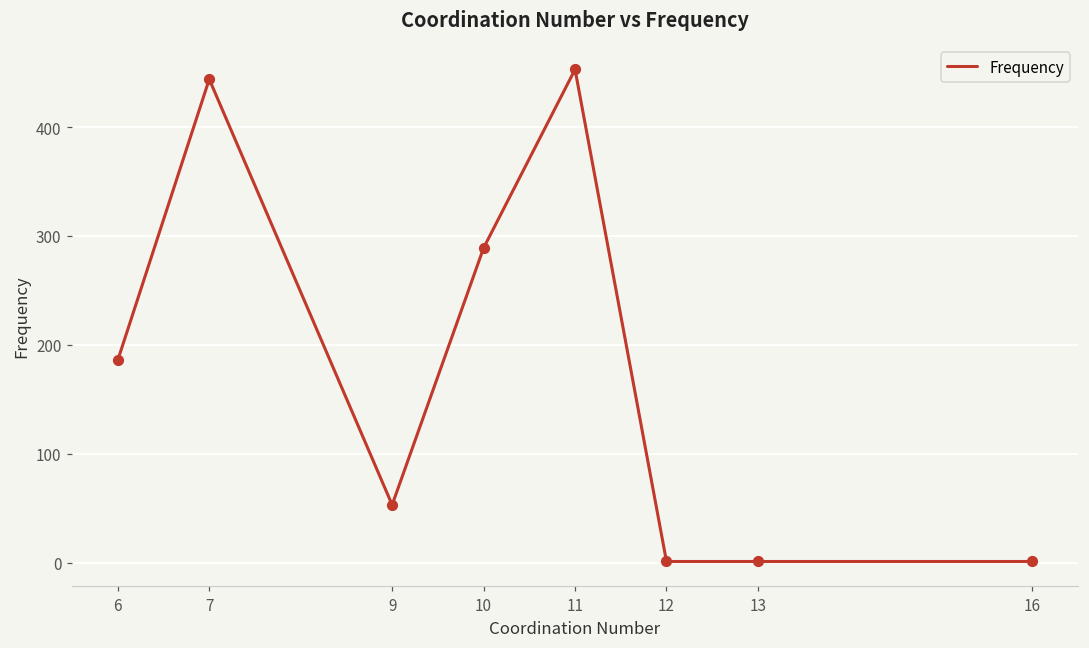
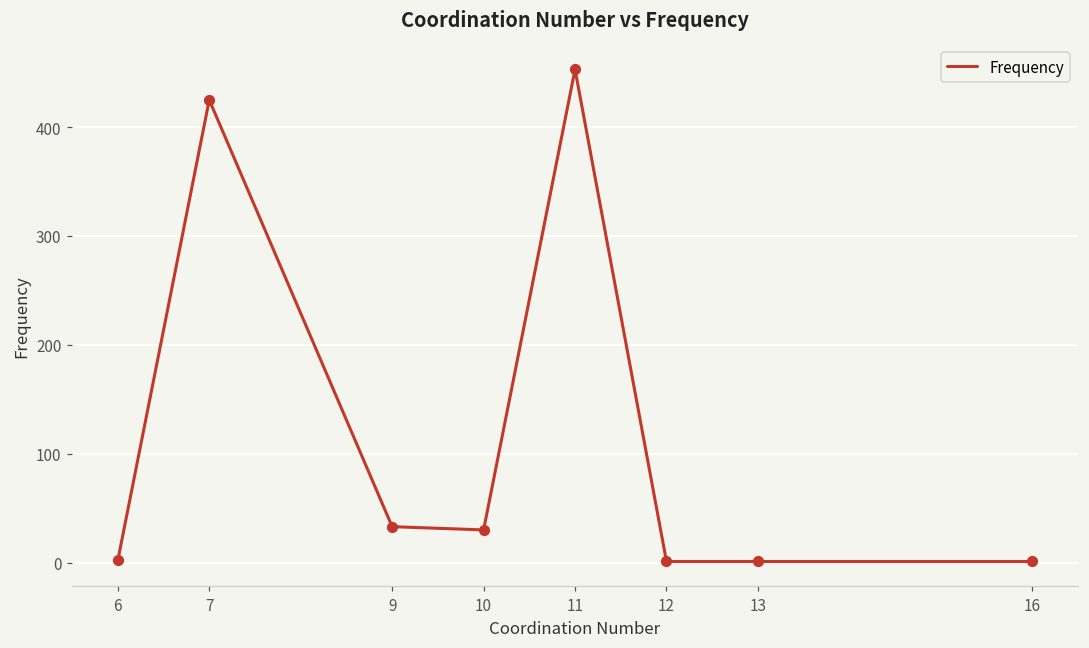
6: 190 -> 0
7: 440 -> 430
9: 50 -> 30
10: 290 -> 30
